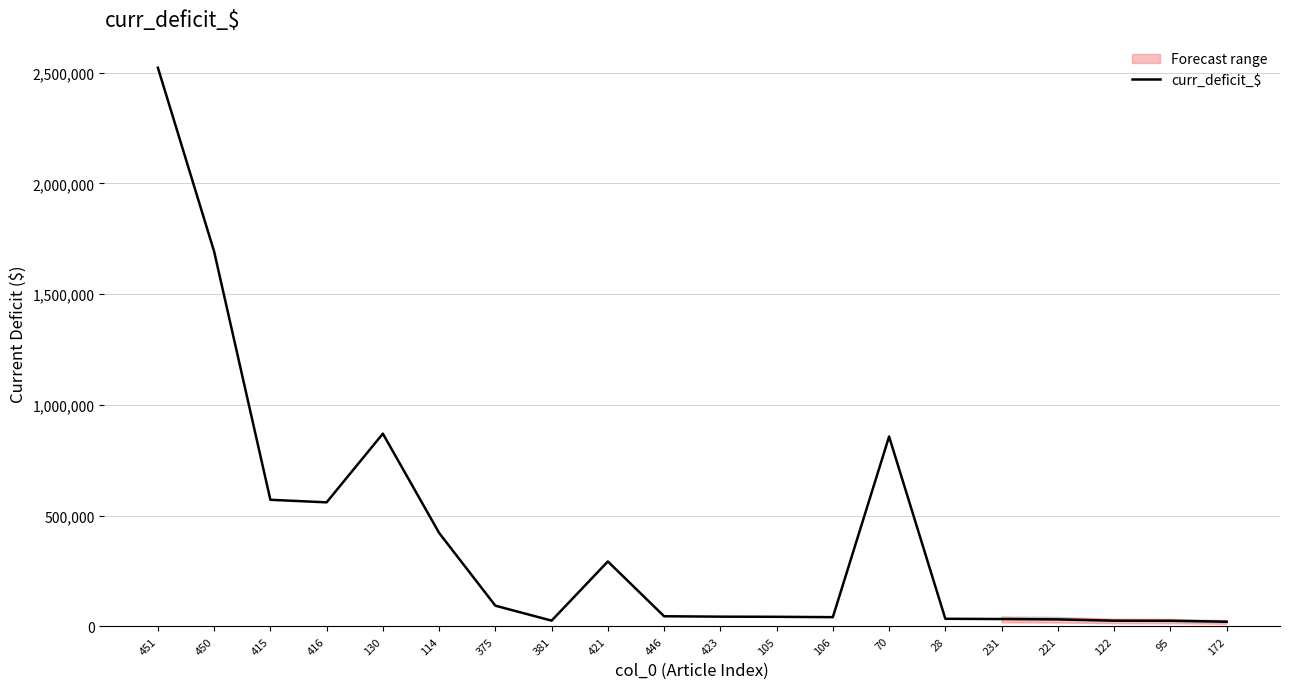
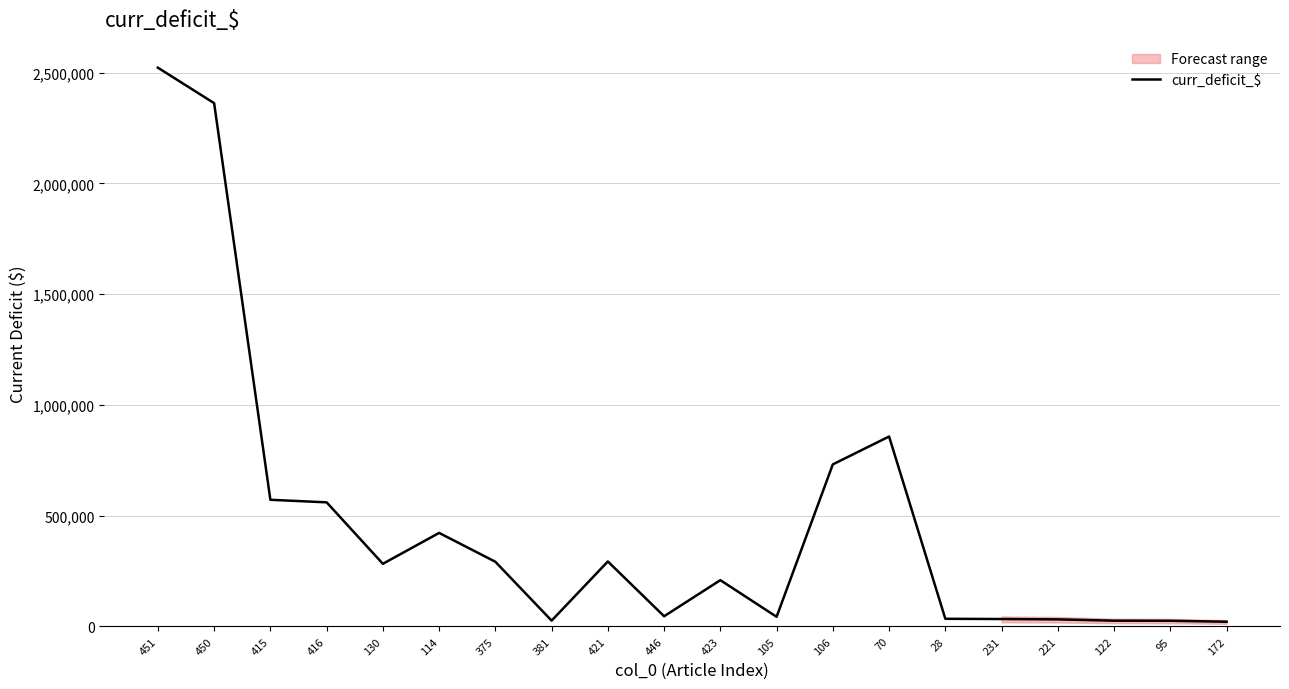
curr_deficit_$, 450: 1,690,000 -> 2,360,000
curr_deficit_$, 130: 870,000 -> 280,000
curr_deficit_$, 375: 90,000 -> 290,000
curr_deficit_$, 423: 40,000 -> 210,000
curr_deficit_$, 106: 40,000 -> 730,000
